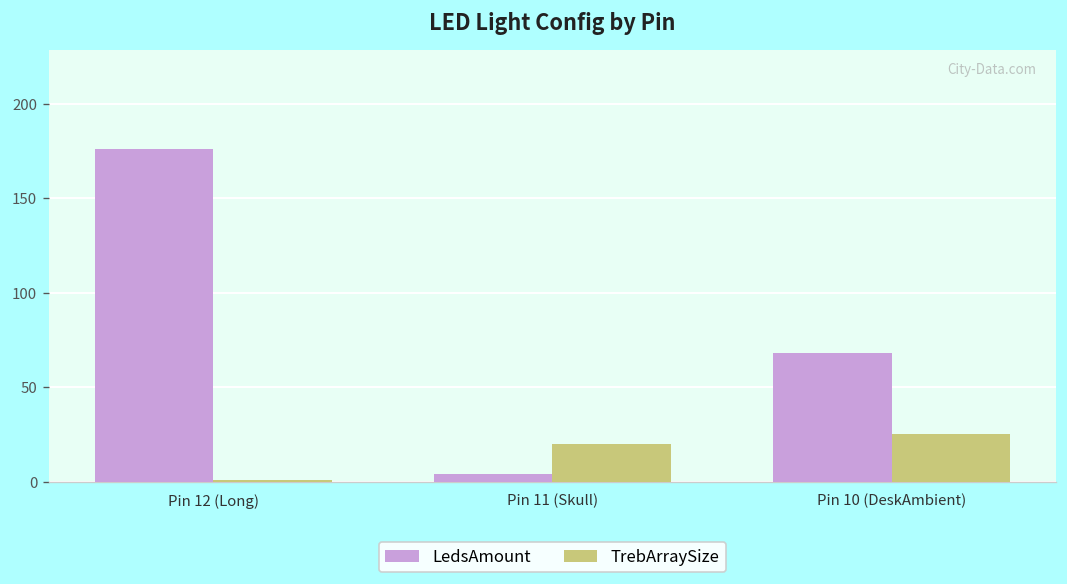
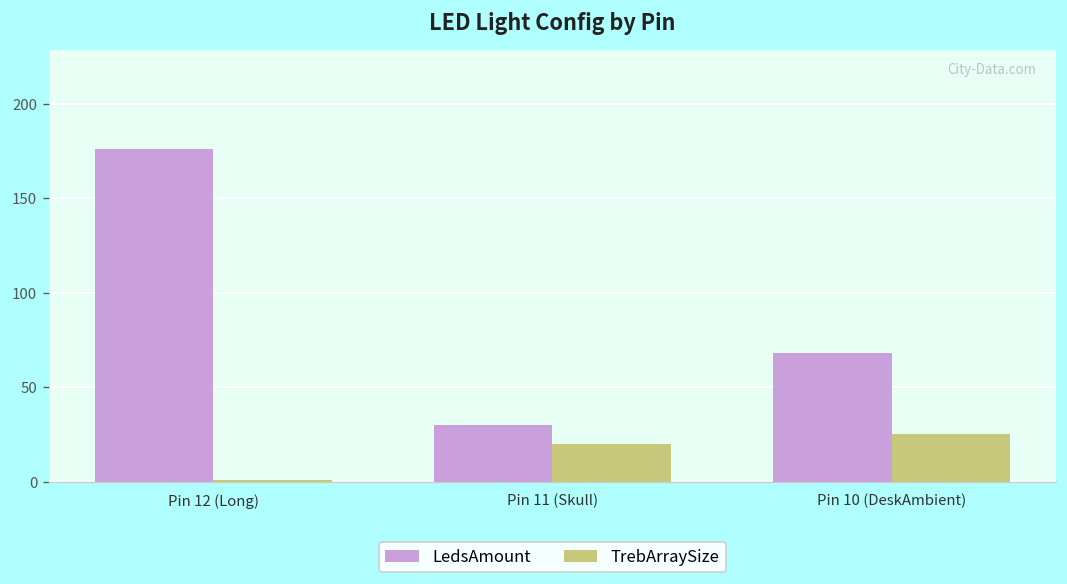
LedsAmount, Pin 11 (Skull): 4 -> 30
